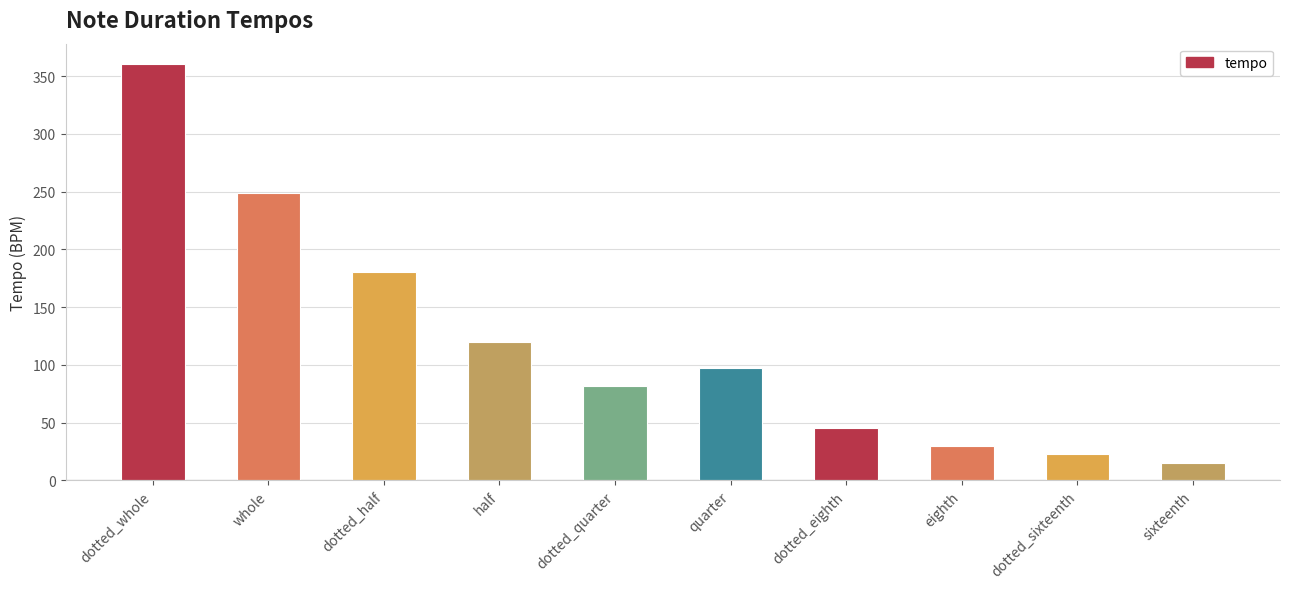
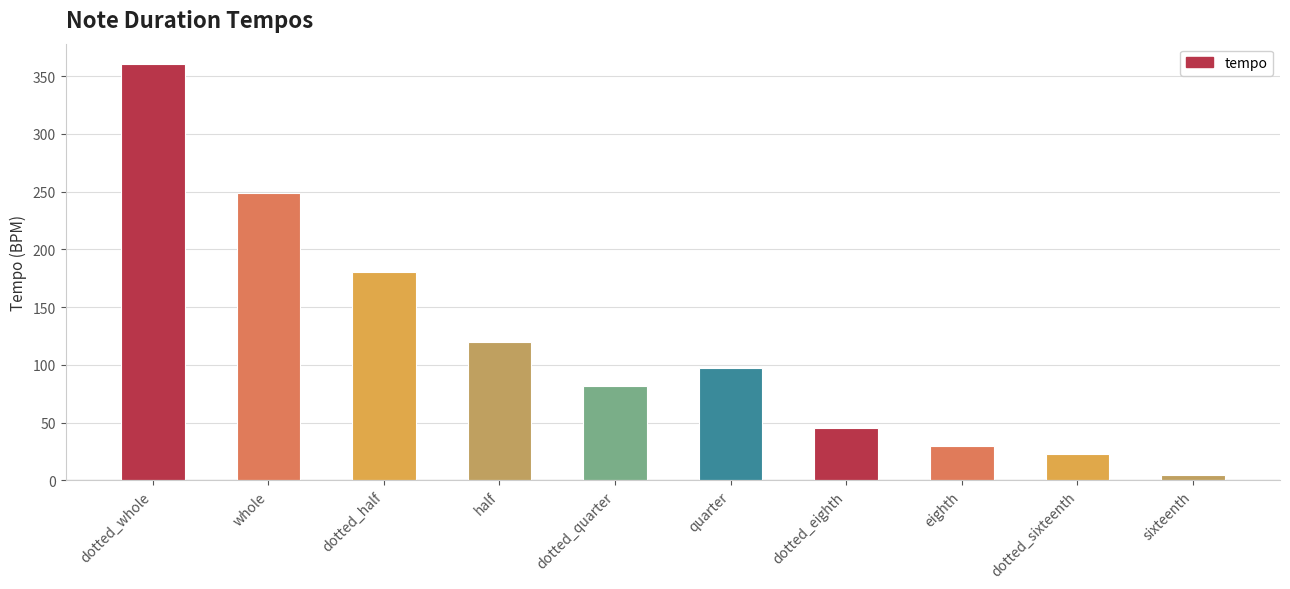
sixteenth: 15 -> 5
